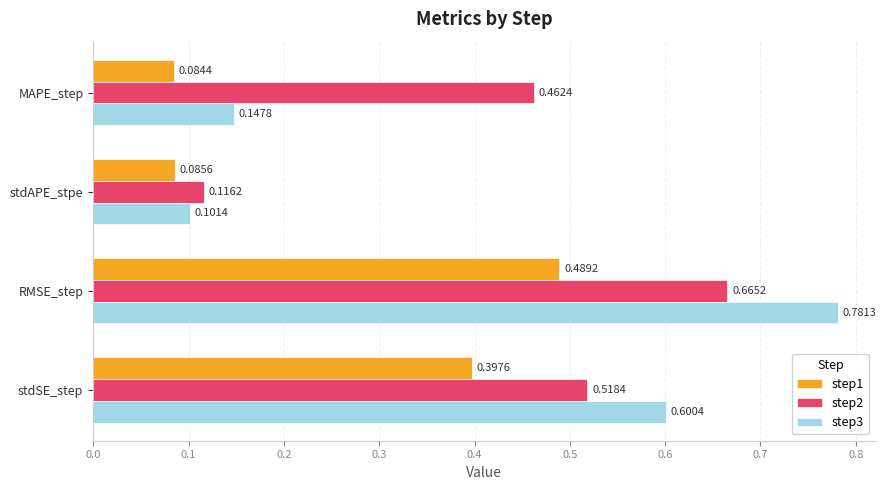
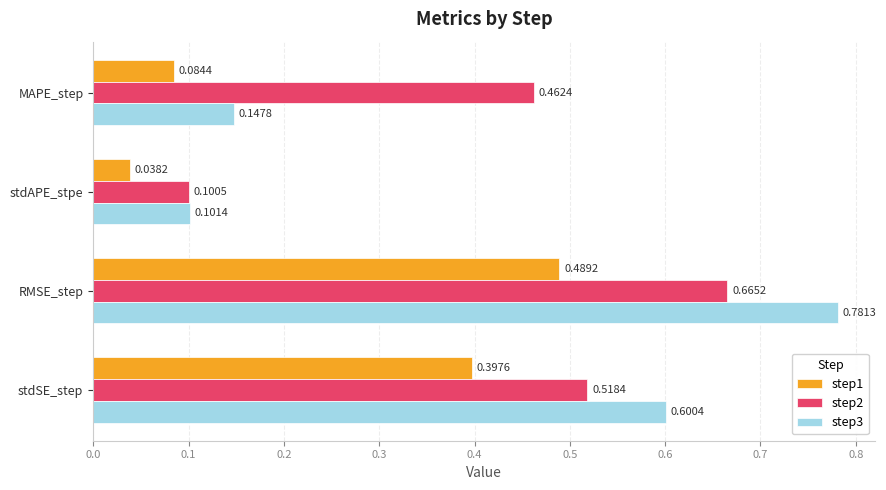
step1, stdAPE_stpe: 0.0856 -> 0.0382
step2, stdAPE_stpe: 0.1162 -> 0.1005
